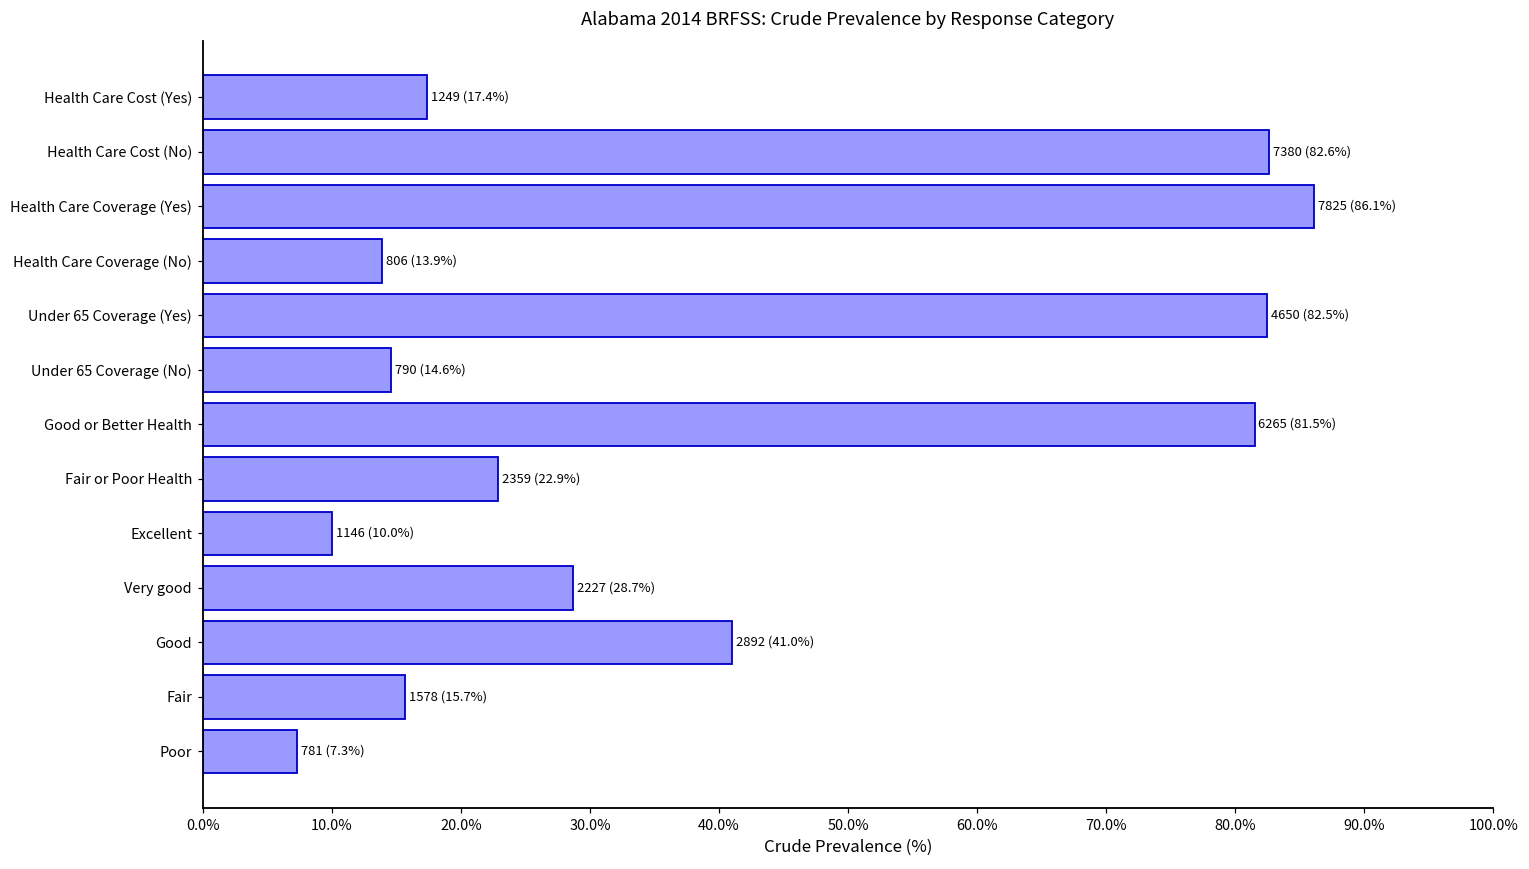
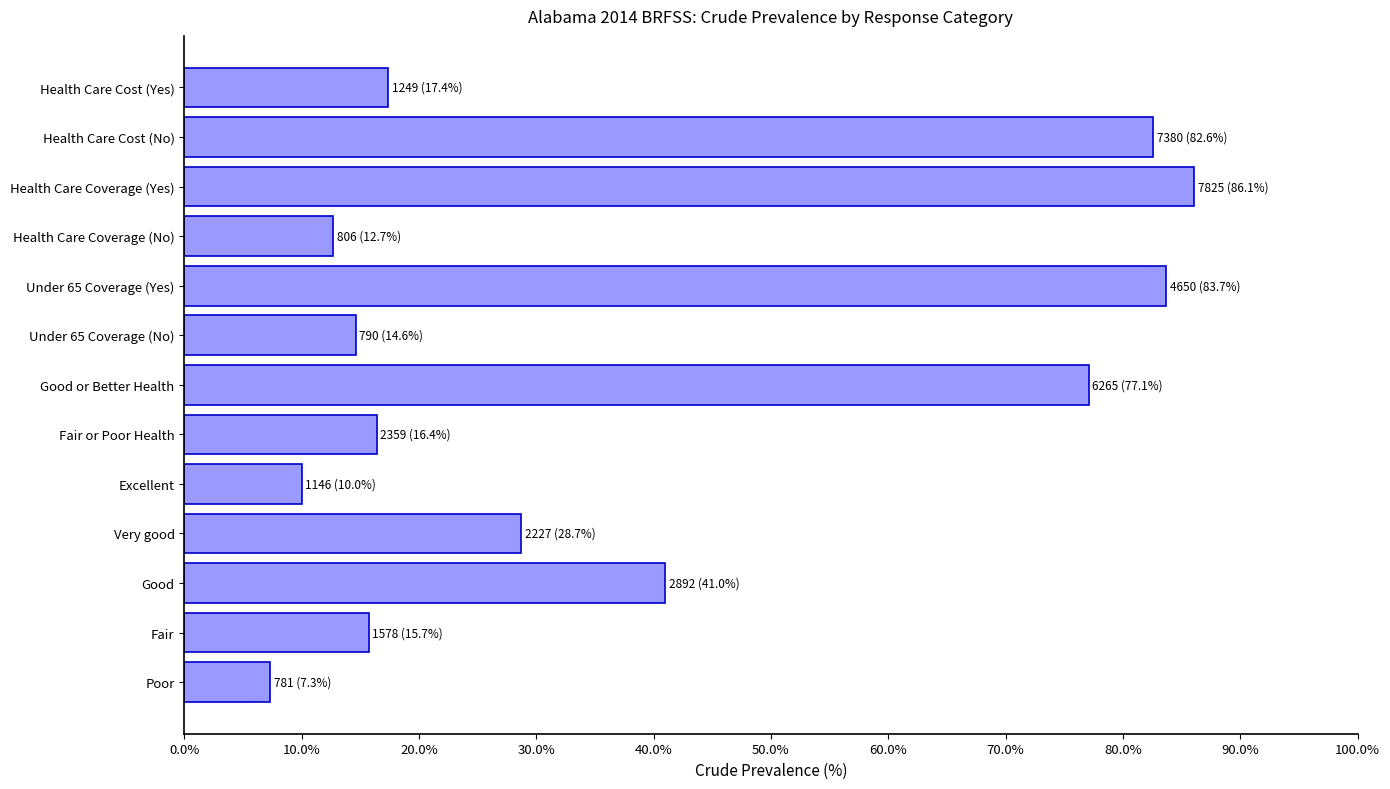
Health Care Coverage (No): (13.9%) -> (12.7%)
Under 65 Coverage (Yes): (82.5%) -> (83.7%)
Good or Better Health: (81.5%) -> (77.1%)
Fair or Poor Health: (22.9%) -> (16.4%)
